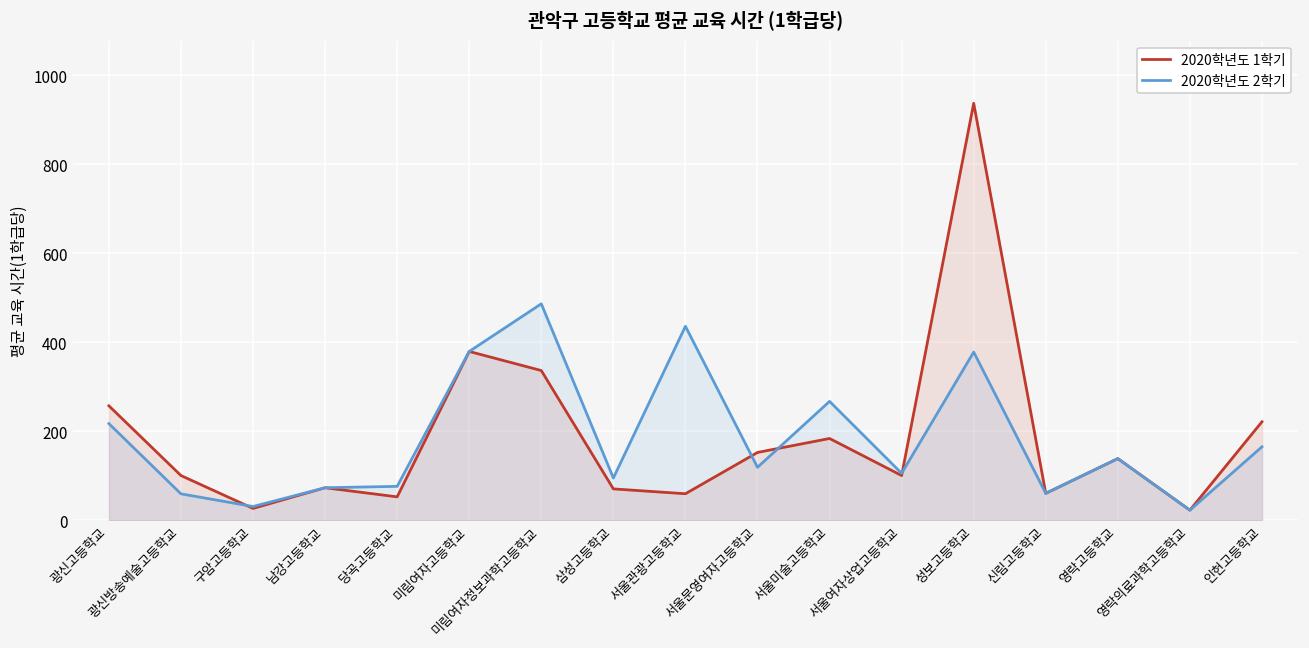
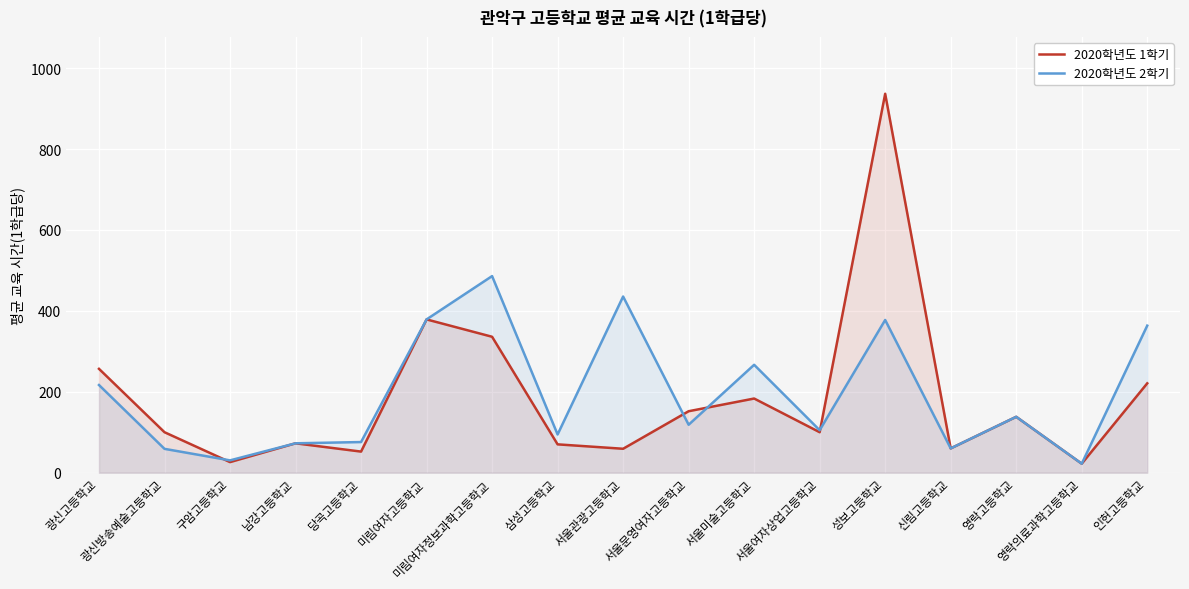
2020학년도 2학기, 인헌고등학교: 160 -> 360
